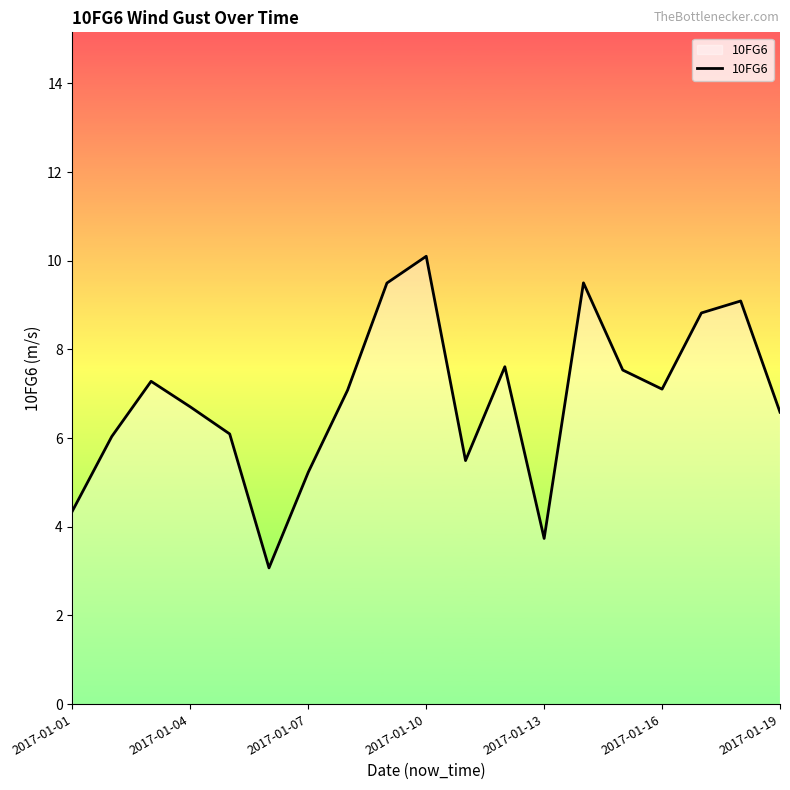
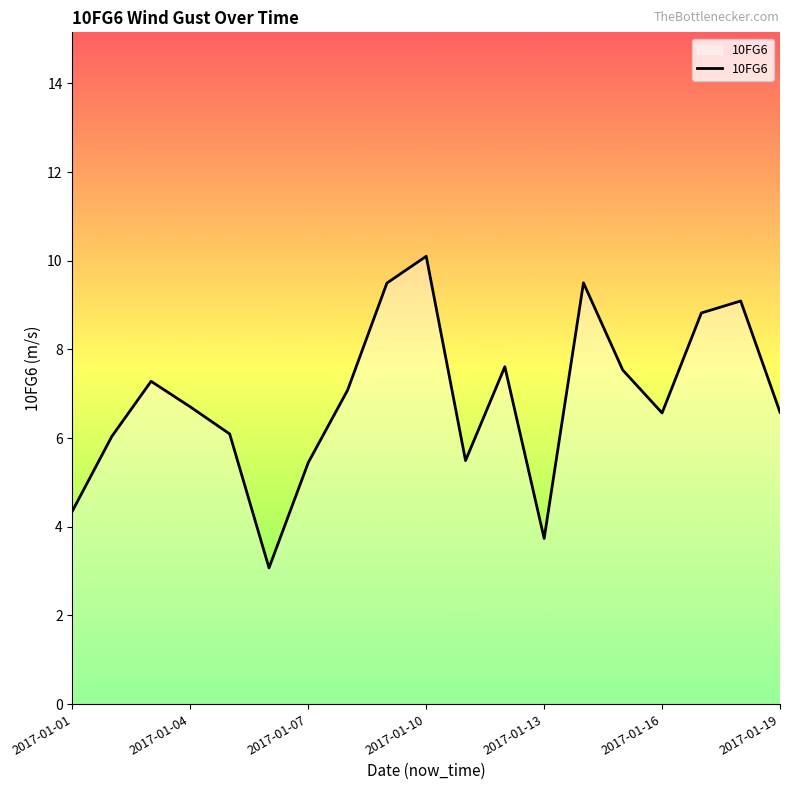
2017-01-07: 5.2 -> 5.4
2017-01-16: 7.1 -> 6.6
